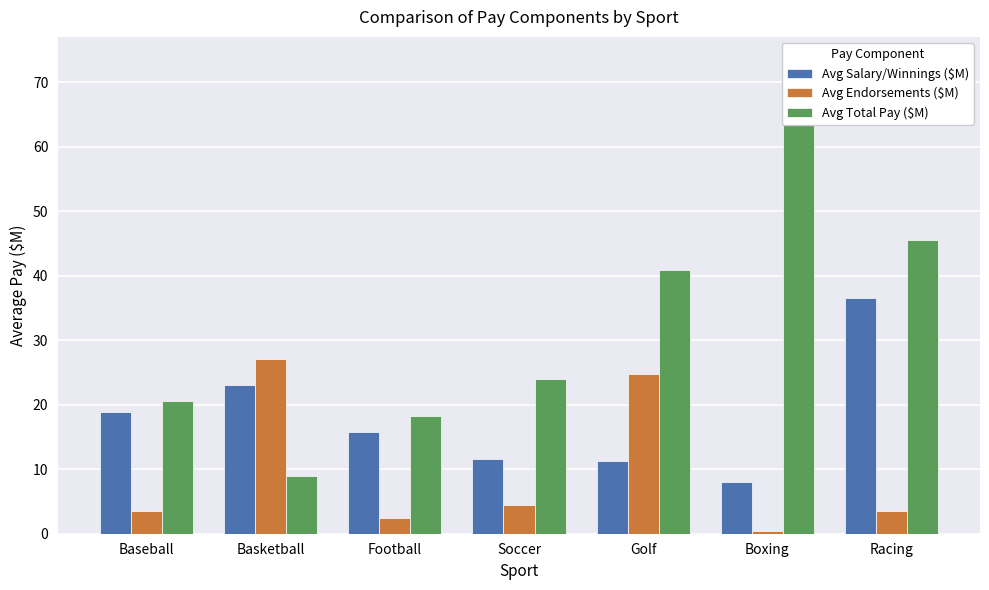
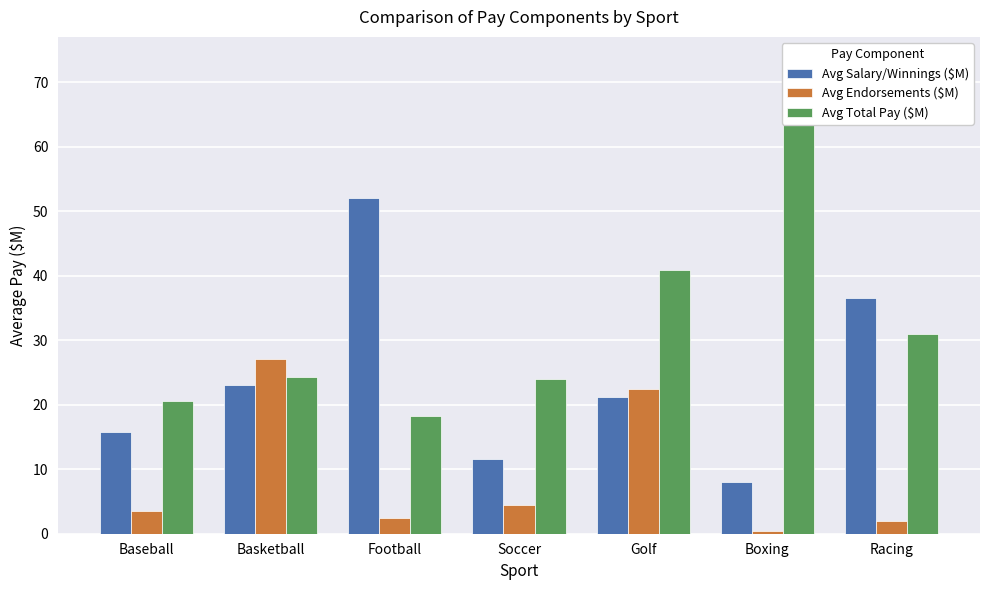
Avg Salary/Winnings ($M), Baseball: 19 -> 16
Avg Total Pay ($M), Basketball: 9 -> 24
Avg Salary/Winnings ($M), Football: 16 -> 52
Avg Salary/Winnings ($M), Golf: 11 -> 21
Avg Endorsements ($M), Golf: 25 -> 22
Avg Endorsements ($M), Racing: 4 -> 2
Avg Total Pay ($M), Racing: 46 -> 31
